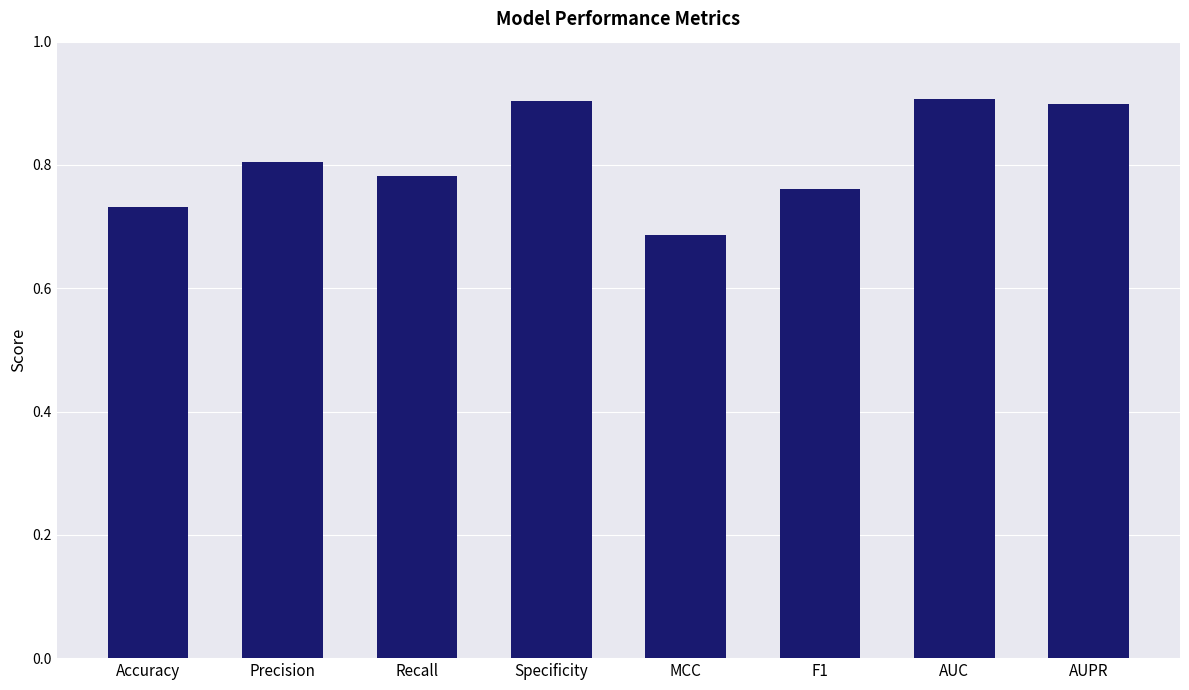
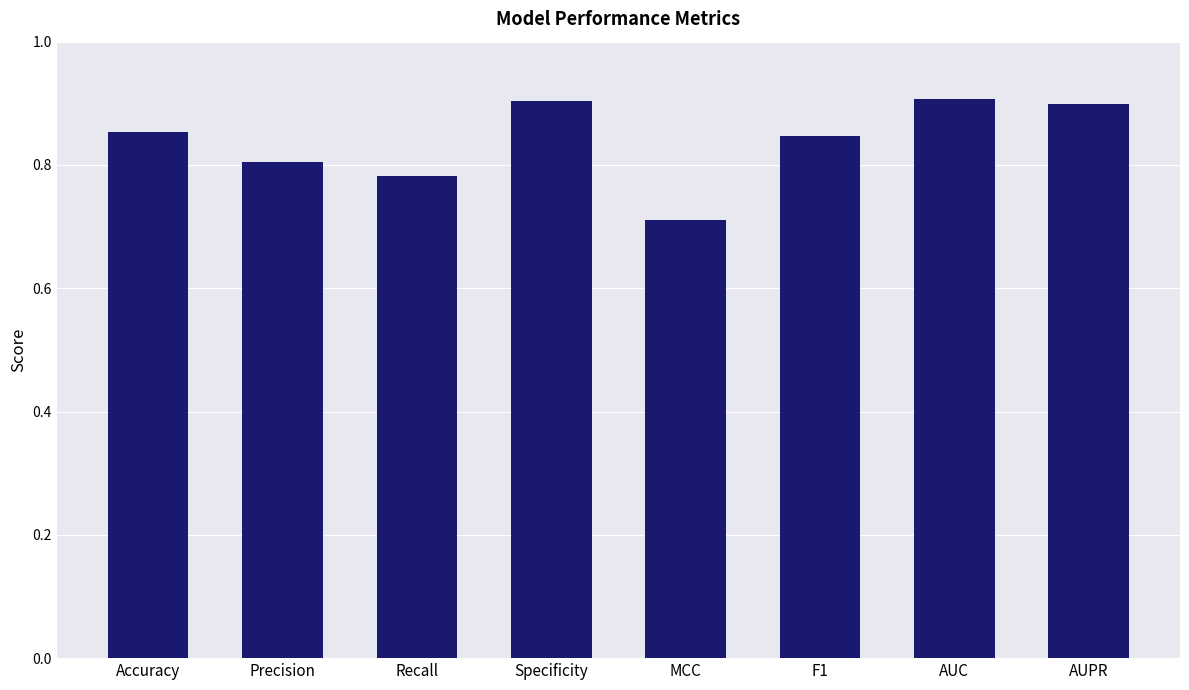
Accuracy: 0.73 -> 0.85
MCC: 0.69 -> 0.71
F1: 0.76 -> 0.85
